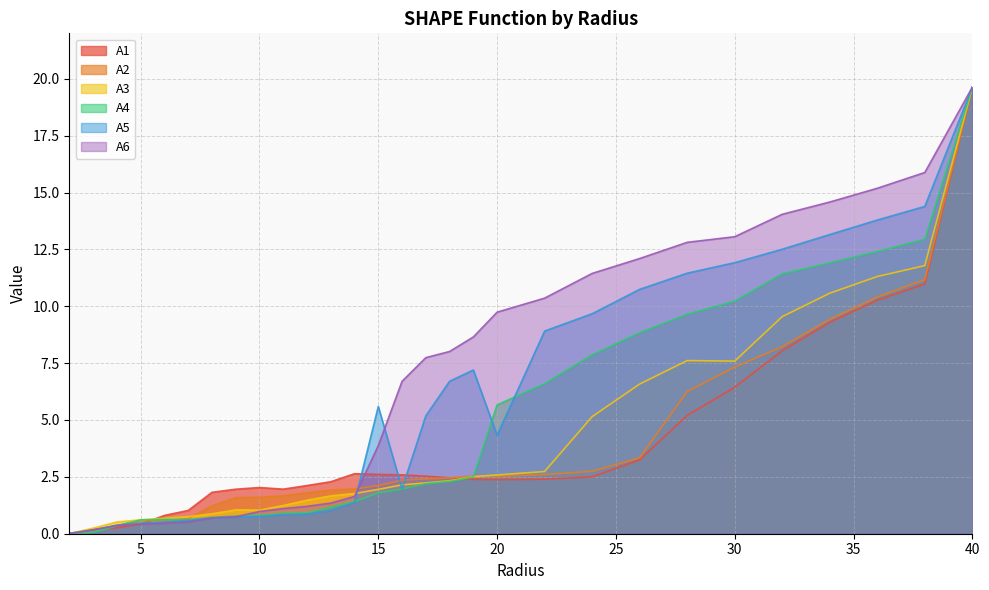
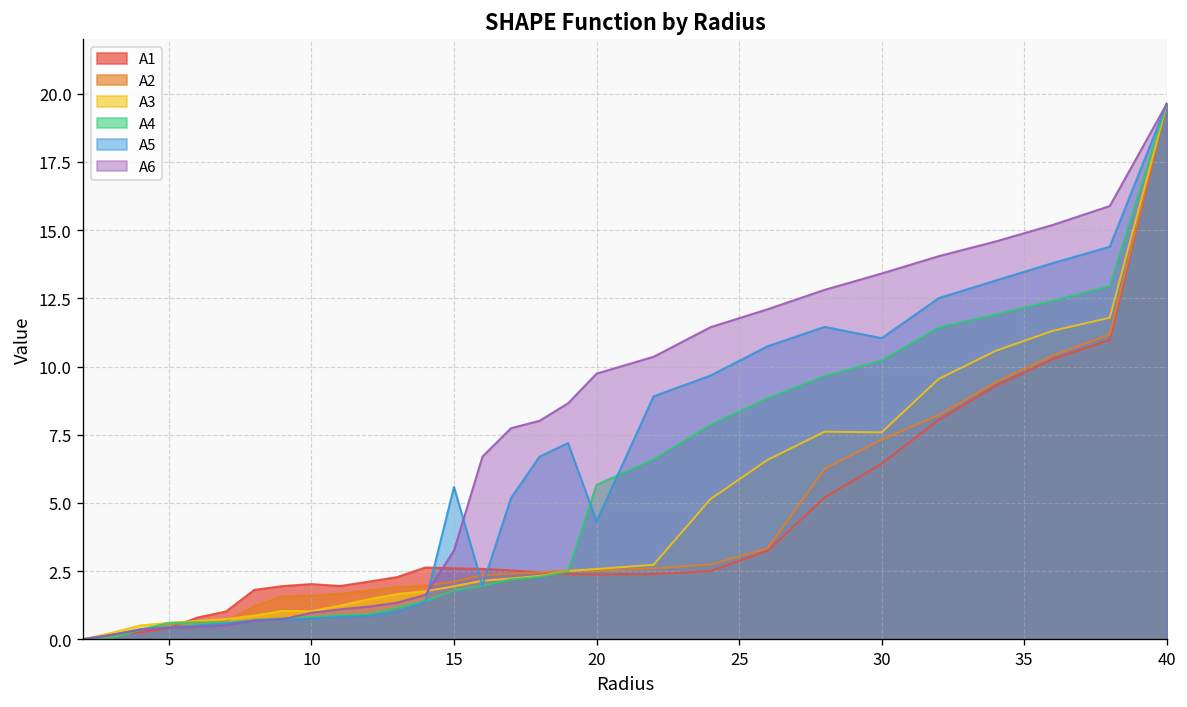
A6, 15: 3.9 -> 3.3
A5, 30: 11.9 -> 11.0
A6, 30: 13.1 -> 13.4
